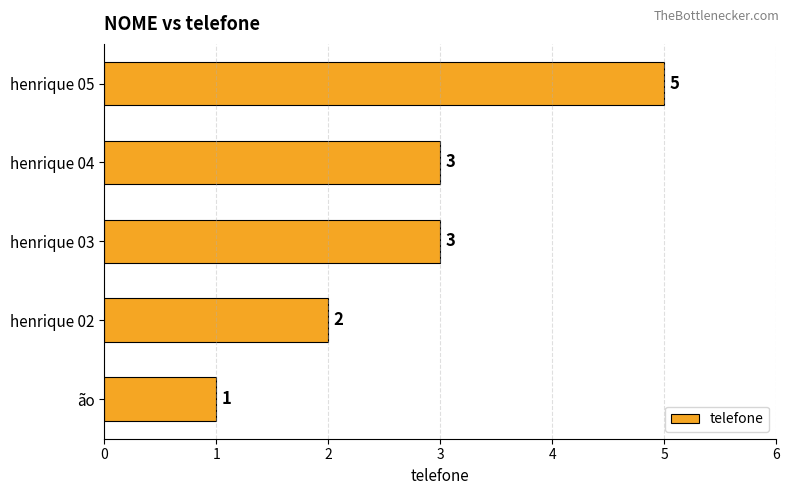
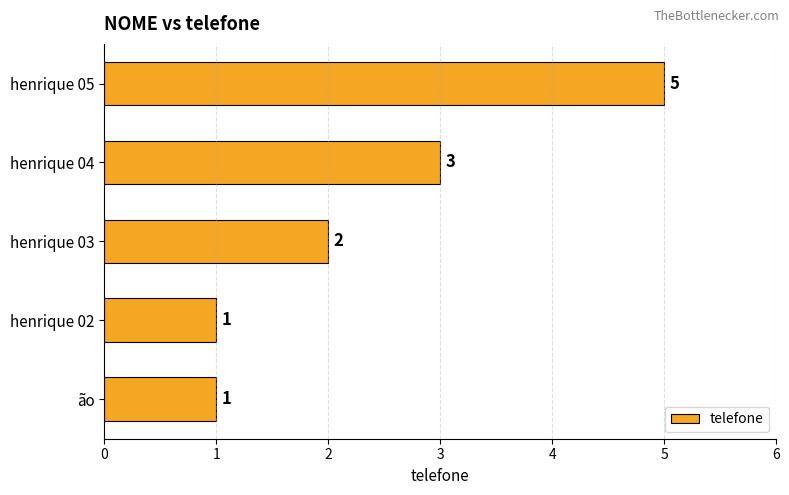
henrique 03: 3 -> 2
henrique 02: 2 -> 1
